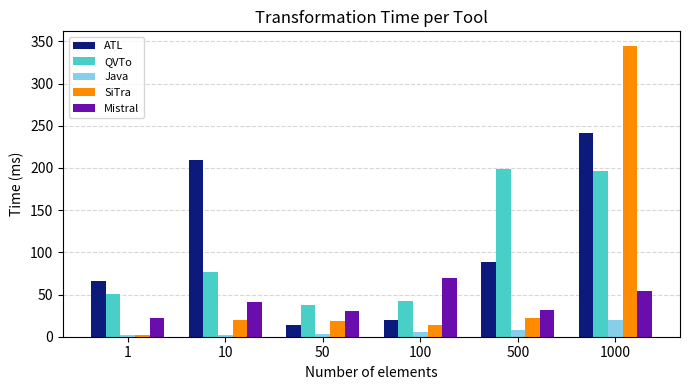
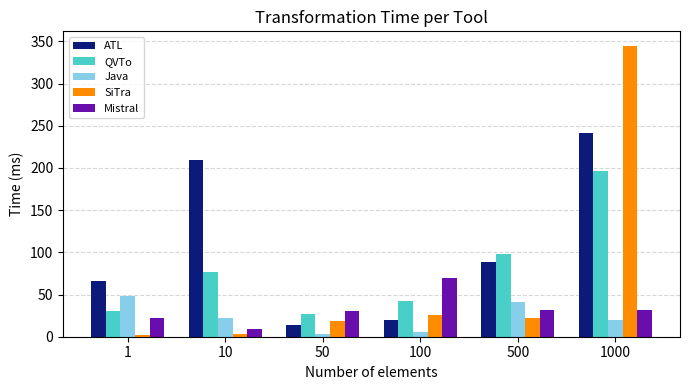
QVTo, 1: 50 -> 30
Java, 1: 0 -> 50
Java, 10: 0 -> 20
SiTra, 10: 20 -> 0
Mistral, 10: 40 -> 10
QVTo, 50: 40 -> 30
SiTra, 100: 10 -> 30
QVTo, 500: 200 -> 100
Java, 500: 10 -> 40
Mistral, 1000: 50 -> 30
